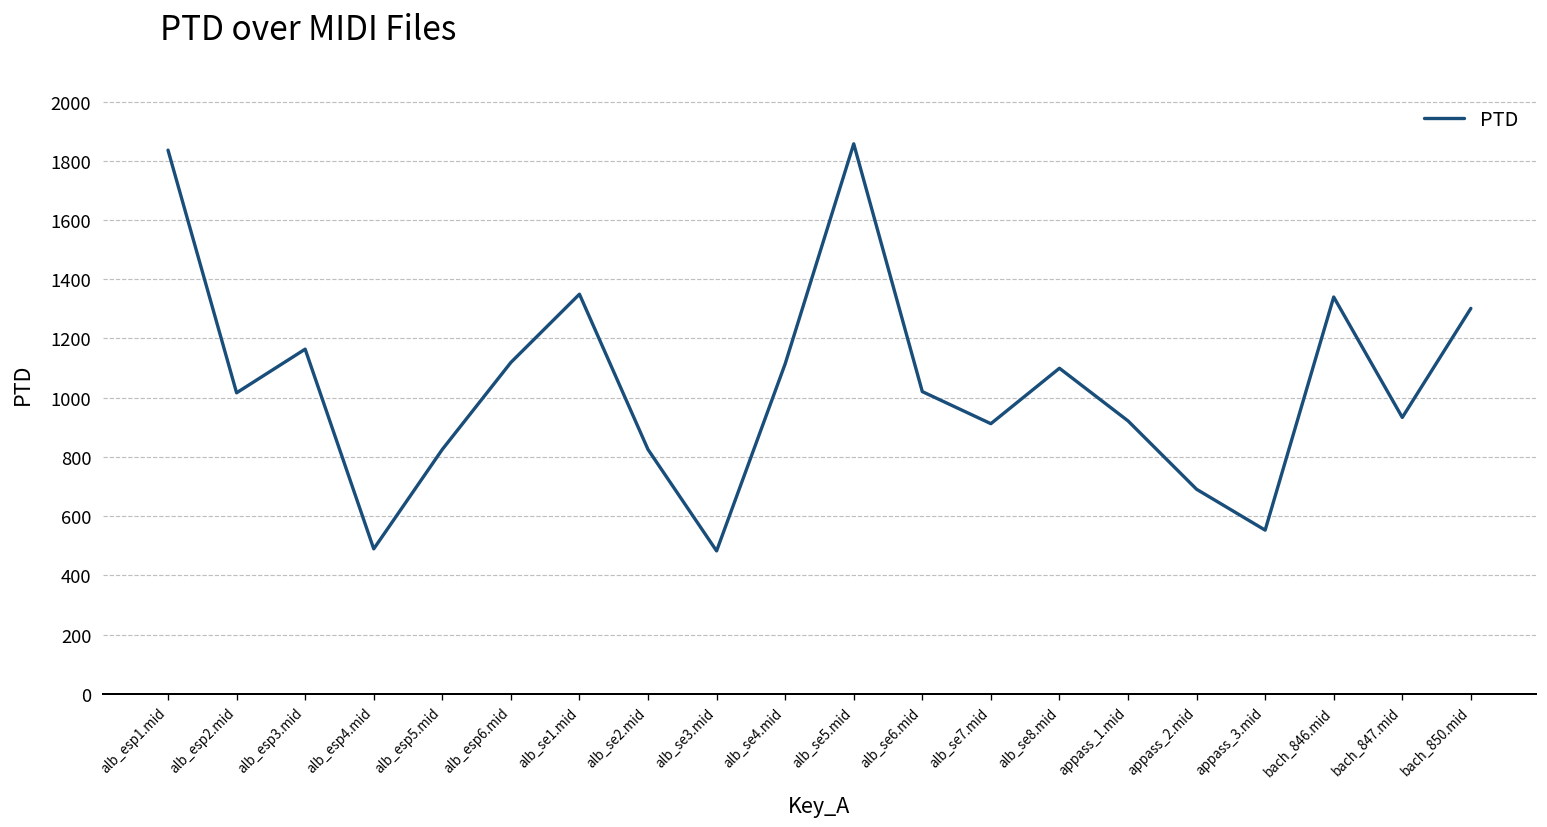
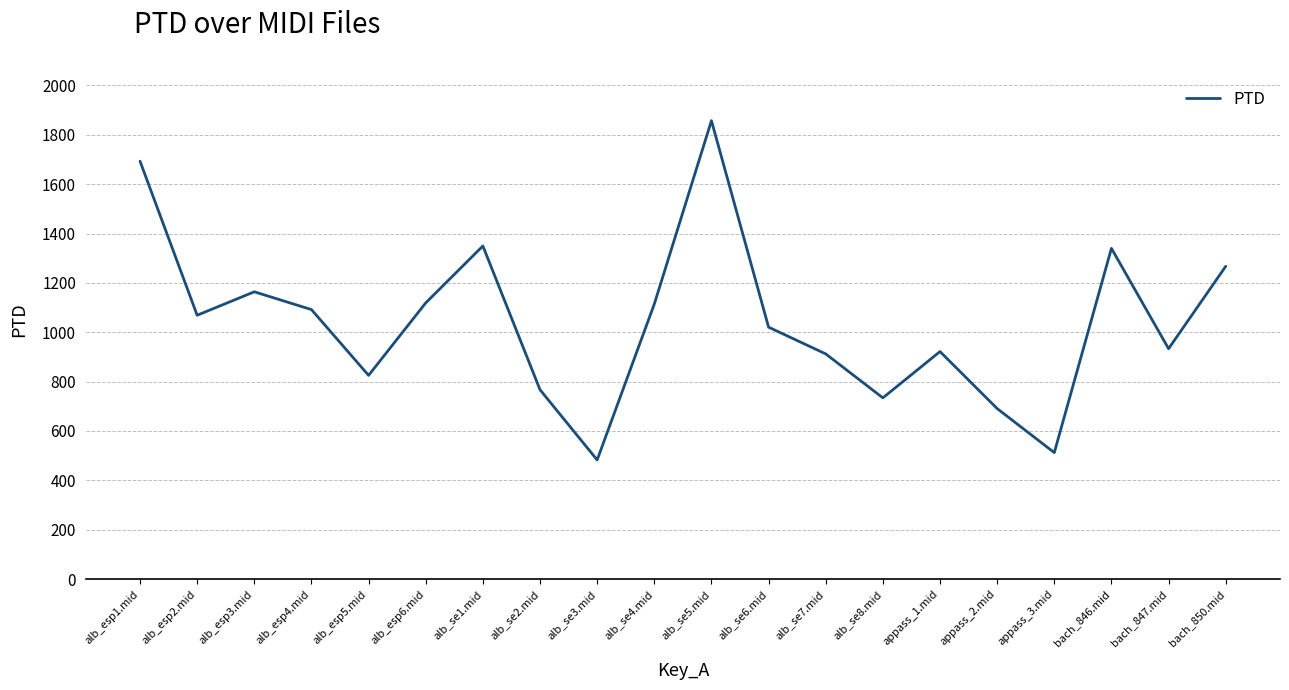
alb_esp1.mid: 1840 -> 1690
alb_esp2.mid: 1020 -> 1070
alb_esp4.mid: 490 -> 1090
alb_se2.mid: 830 -> 770
alb_se8.mid: 1100 -> 730
appass_3.mid: 550 -> 510
bach_850.mid: 1300 -> 1270
